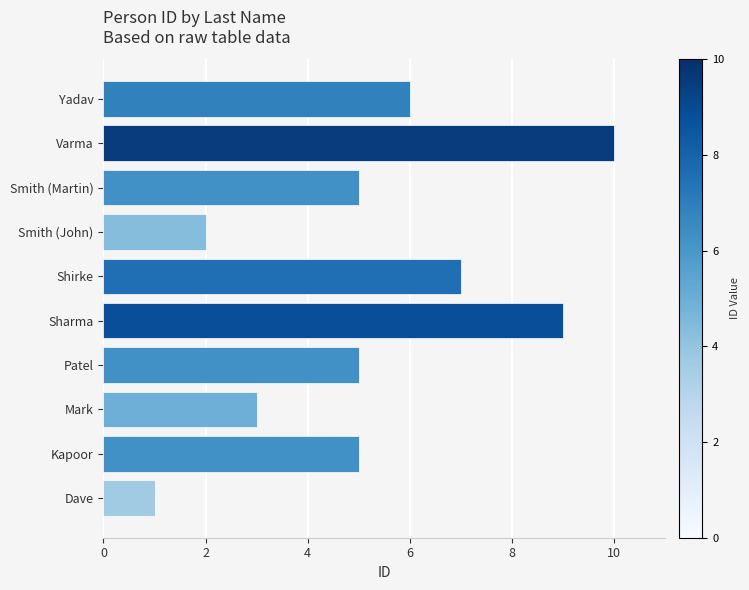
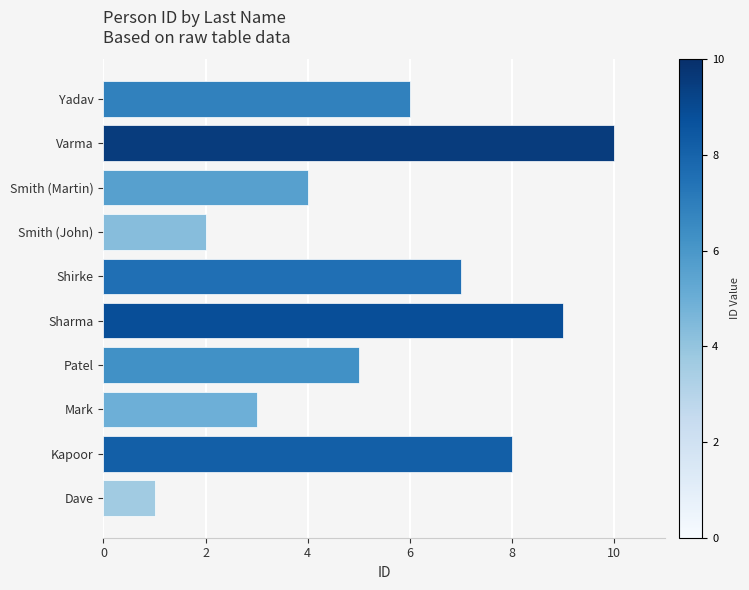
Smith (Martin): 5 -> 4
Kapoor: 5 -> 8
